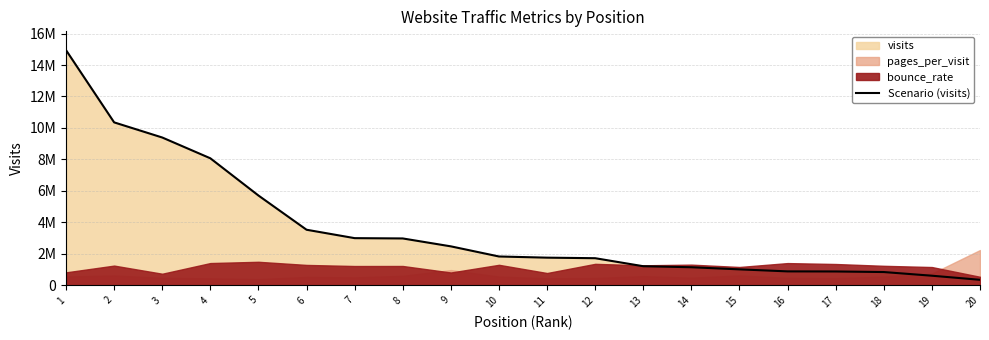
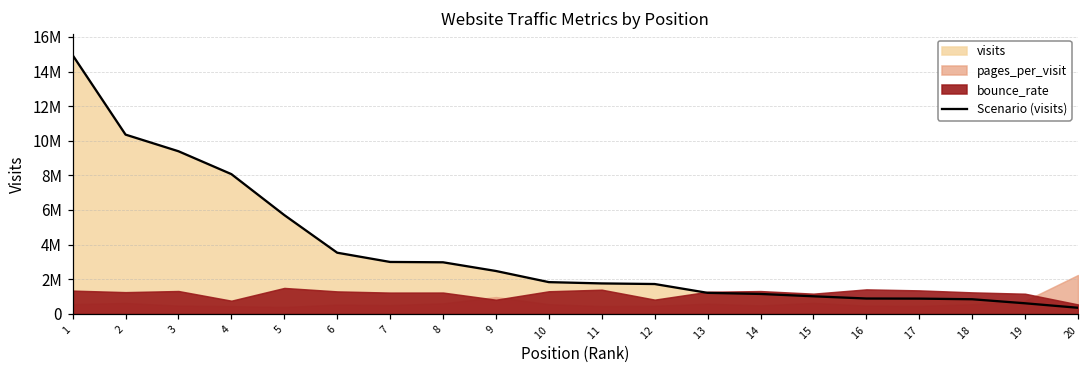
bounce_rate, 1: 800000 -> 1300000
bounce_rate, 3: 700000 -> 1300000
bounce_rate, 4: 1400000 -> 800000
bounce_rate, 11: 800000 -> 1400000
bounce_rate, 12: 1400000 -> 800000
